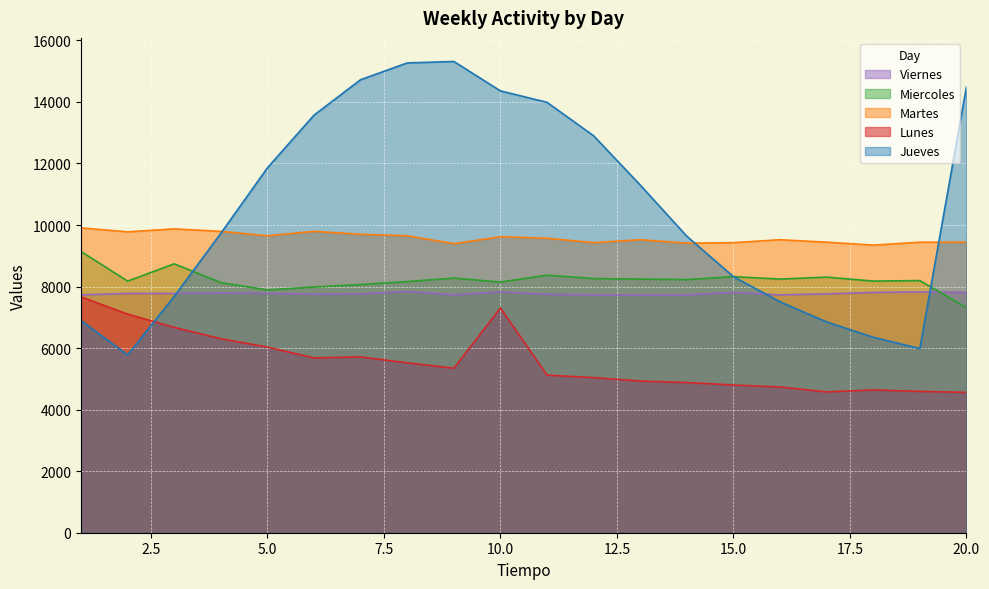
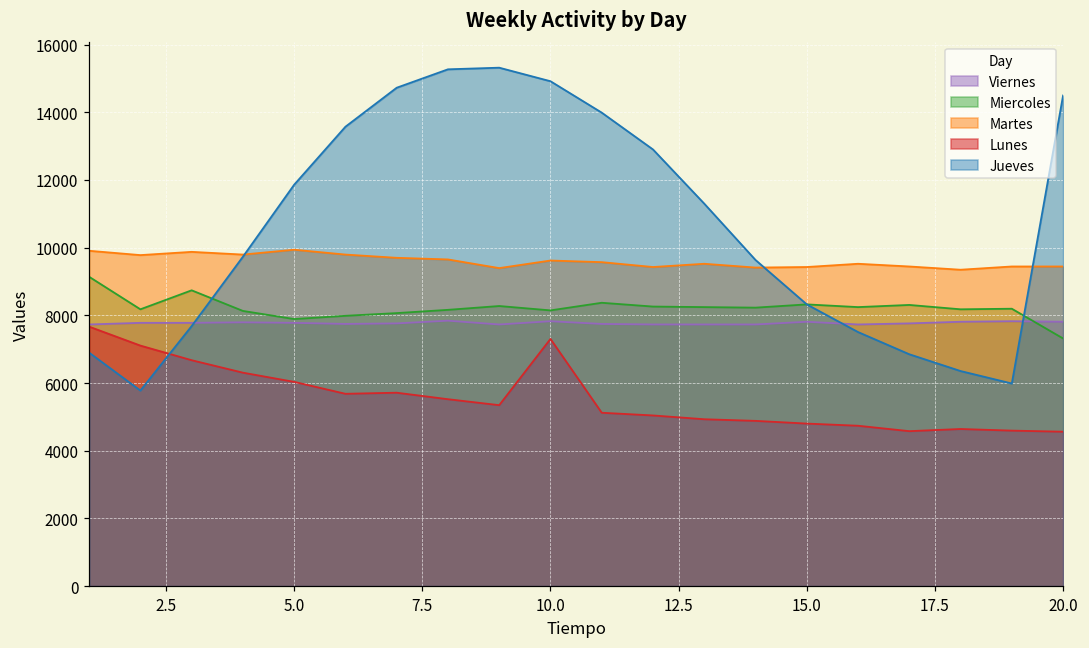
Martes, 5.0: 9700 -> 9900
Jueves, 10.0: 14400 -> 14900
